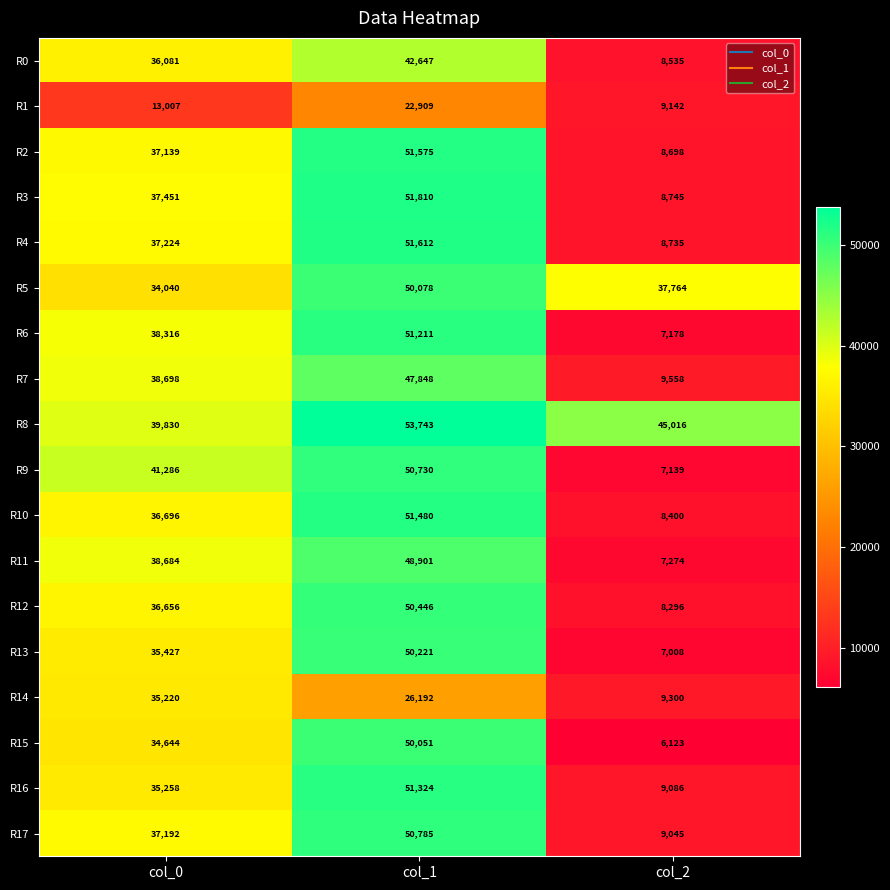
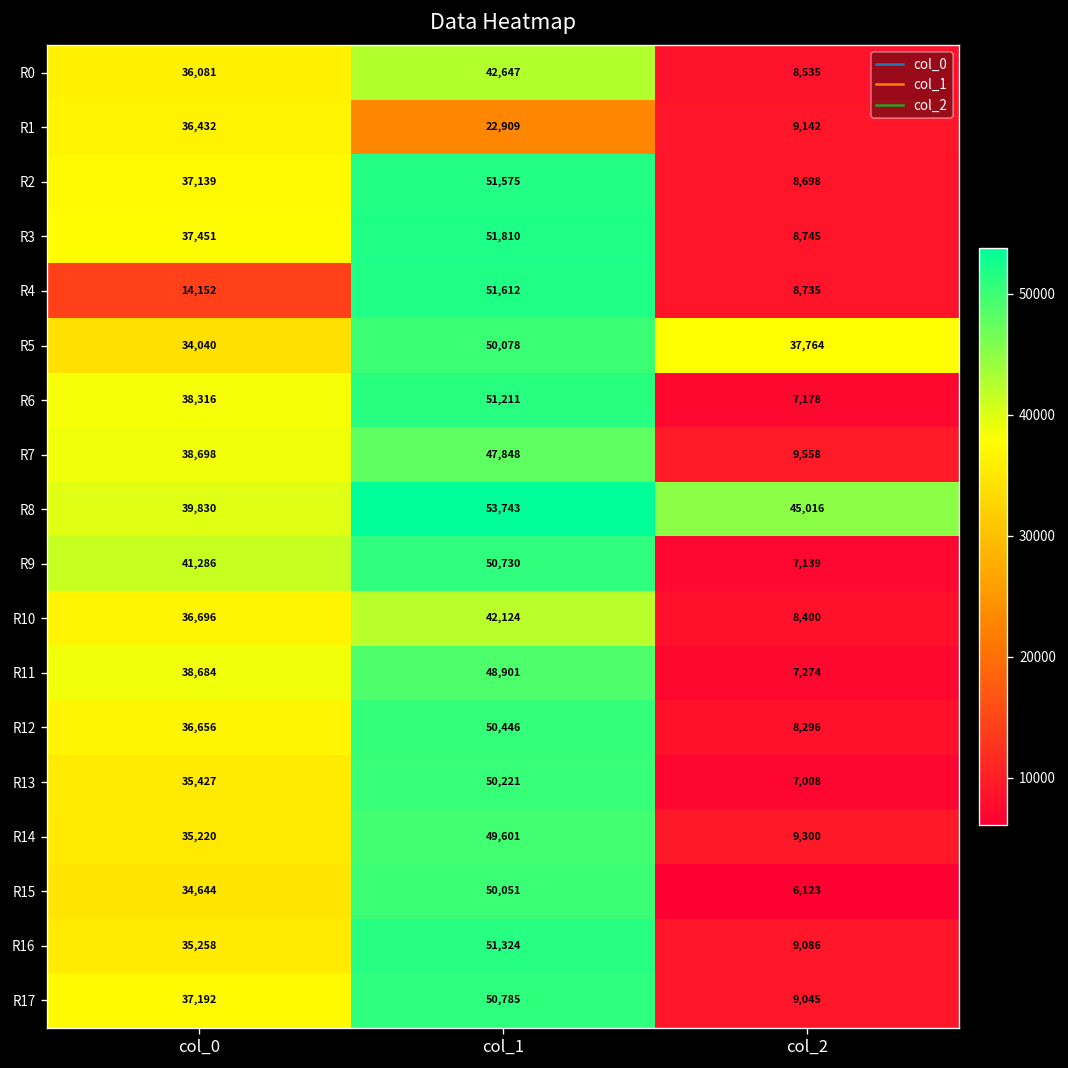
R1, col_0: 13,007 -> 36,432
R4, col_0: 37,224 -> 14,152
R10, col_1: 51,480 -> 42,124
R14, col_1: 26,192 -> 49,601
